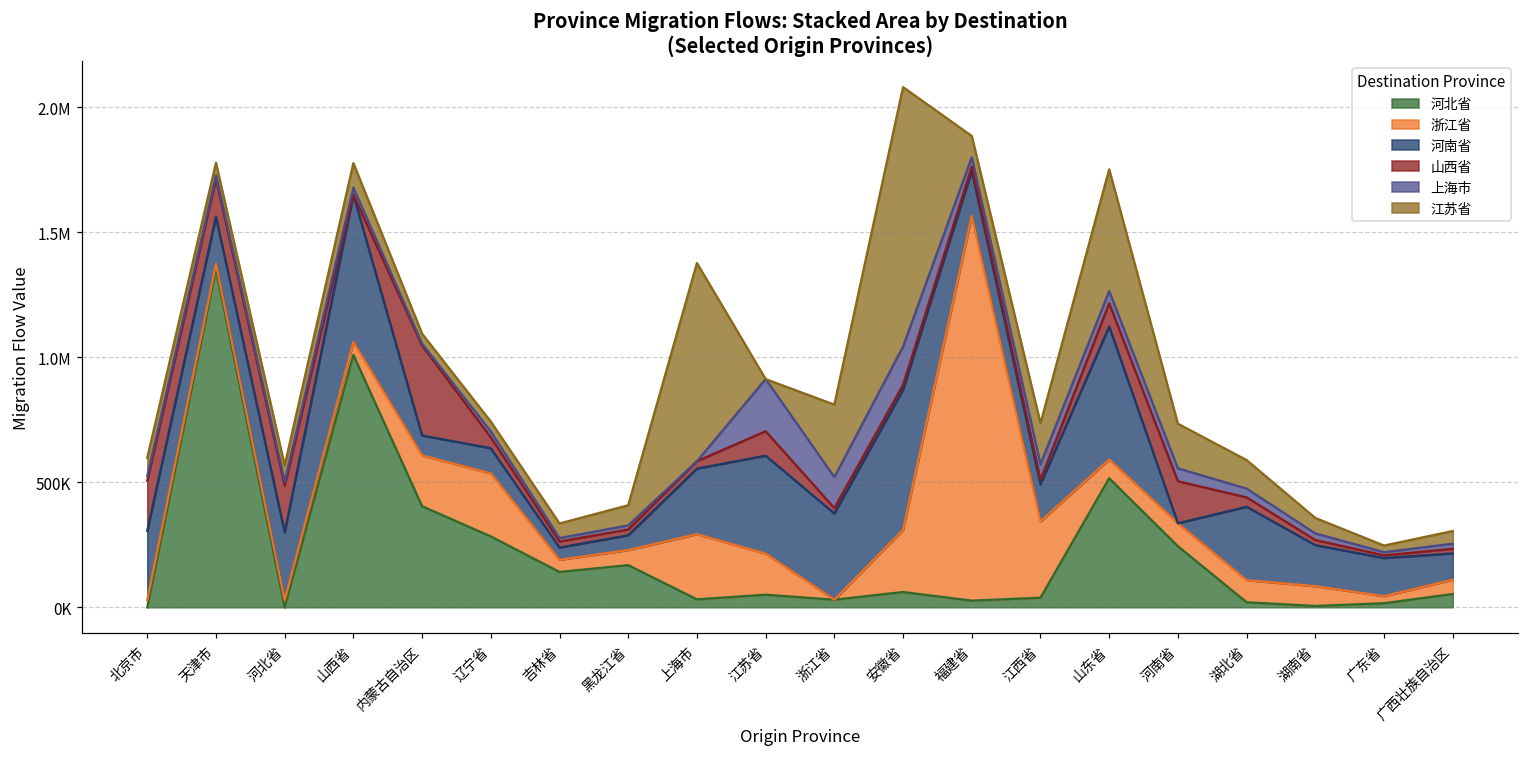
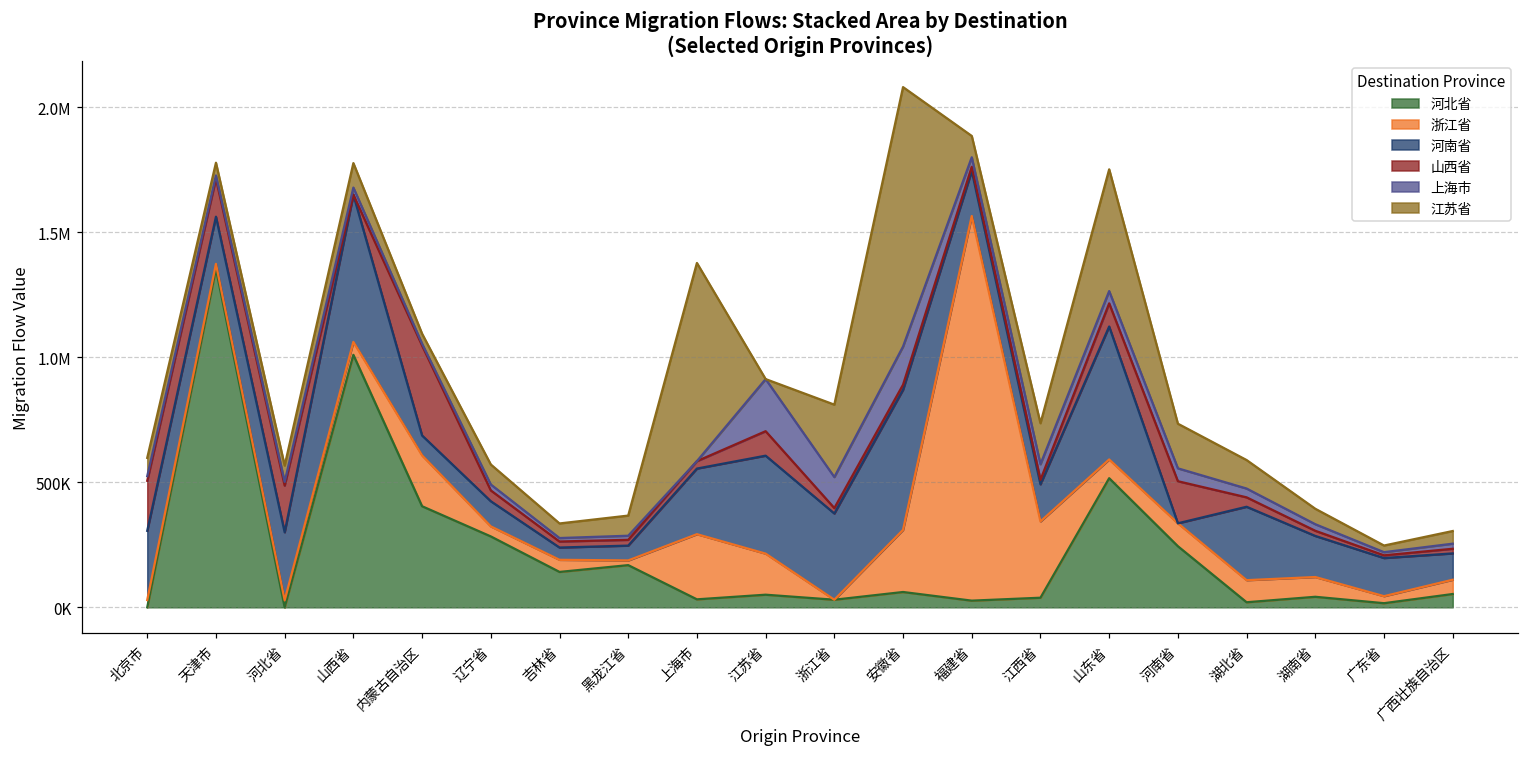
浙江省, 辽宁省: 250000 -> 40000
江苏省, 辽宁省: 40000 -> 80000
浙江省, 黑龙江省: 60000 -> 20000
河北省, 湖南省: 10000 -> 40000
